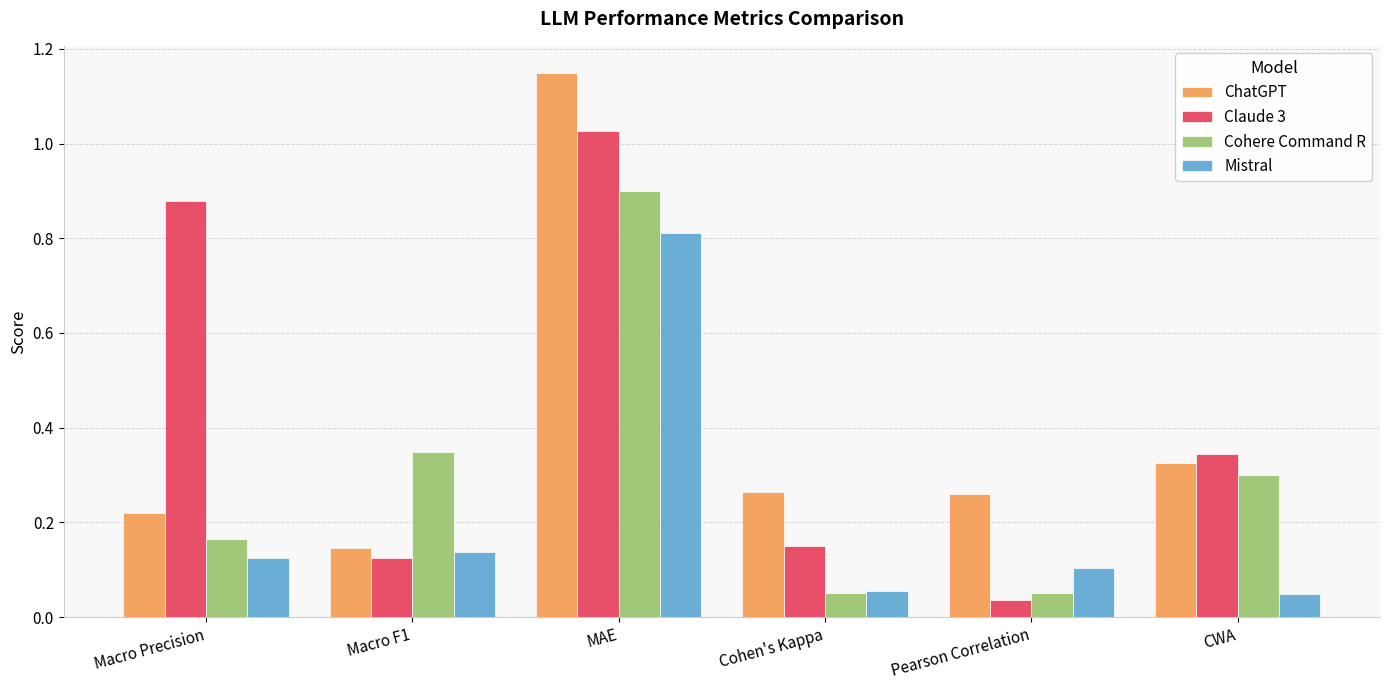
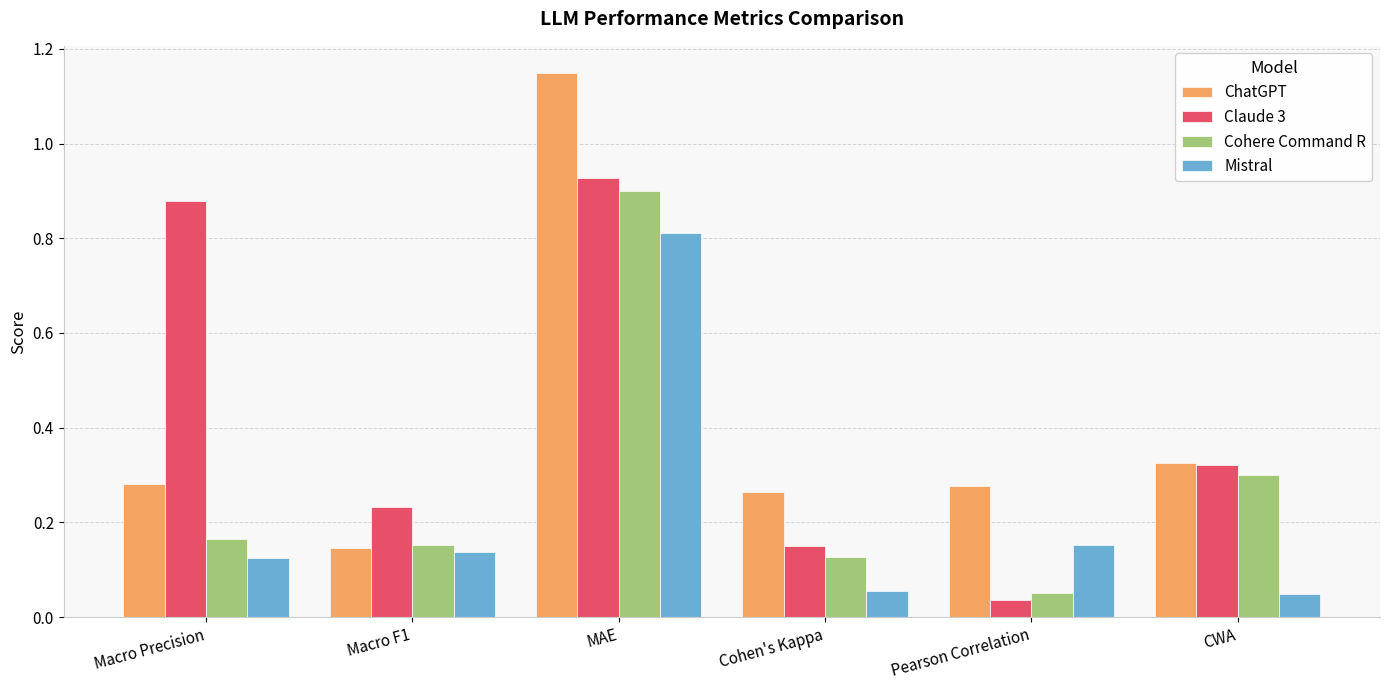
ChatGPT, Macro Precision: 0.22 -> 0.28
Claude 3, Macro F1: 0.13 -> 0.23
Cohere Command R, Macro F1: 0.35 -> 0.15
Claude 3, MAE: 1.03 -> 0.93
Cohere Command R, Cohen's Kappa: 0.05 -> 0.13
ChatGPT, Pearson Correlation: 0.26 -> 0.28
Mistral, Pearson Correlation: 0.10 -> 0.15
Claude 3, CWA: 0.35 -> 0.32
